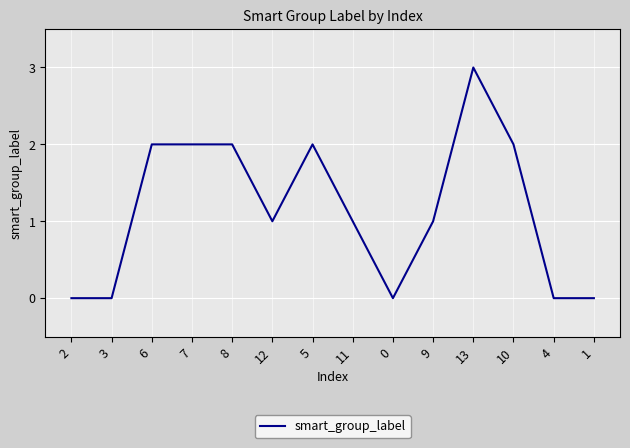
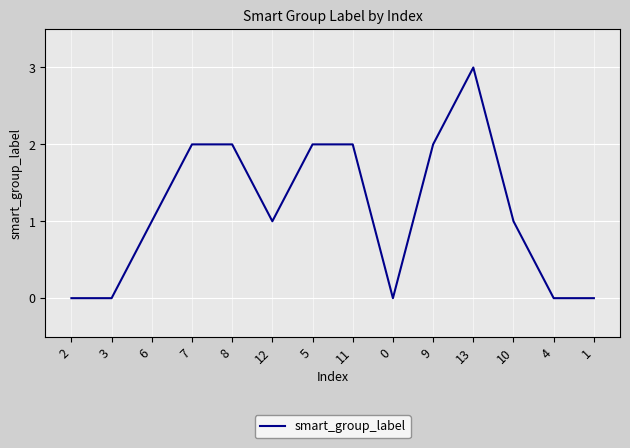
6: 2 -> 1
11: 1 -> 2
9: 1 -> 2
10: 2 -> 1
